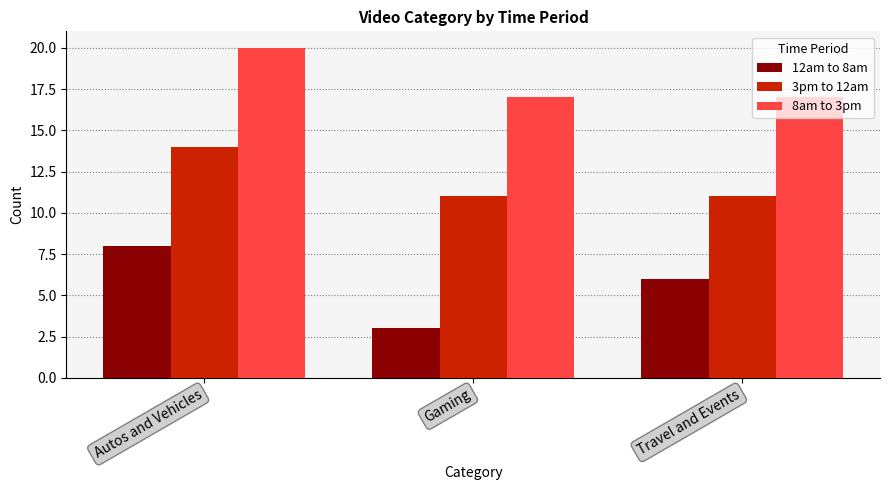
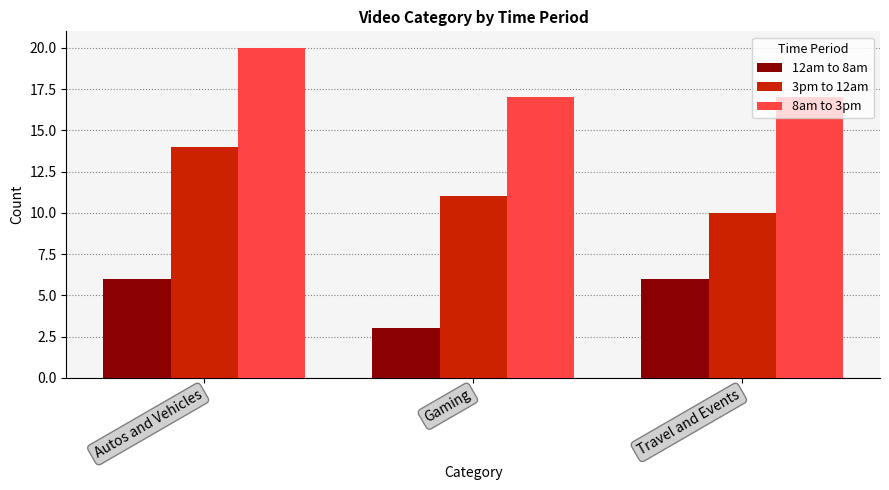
12am to 8am, Autos and Vehicles: 8 -> 6
3pm to 12am, Travel and Events: 11 -> 10
